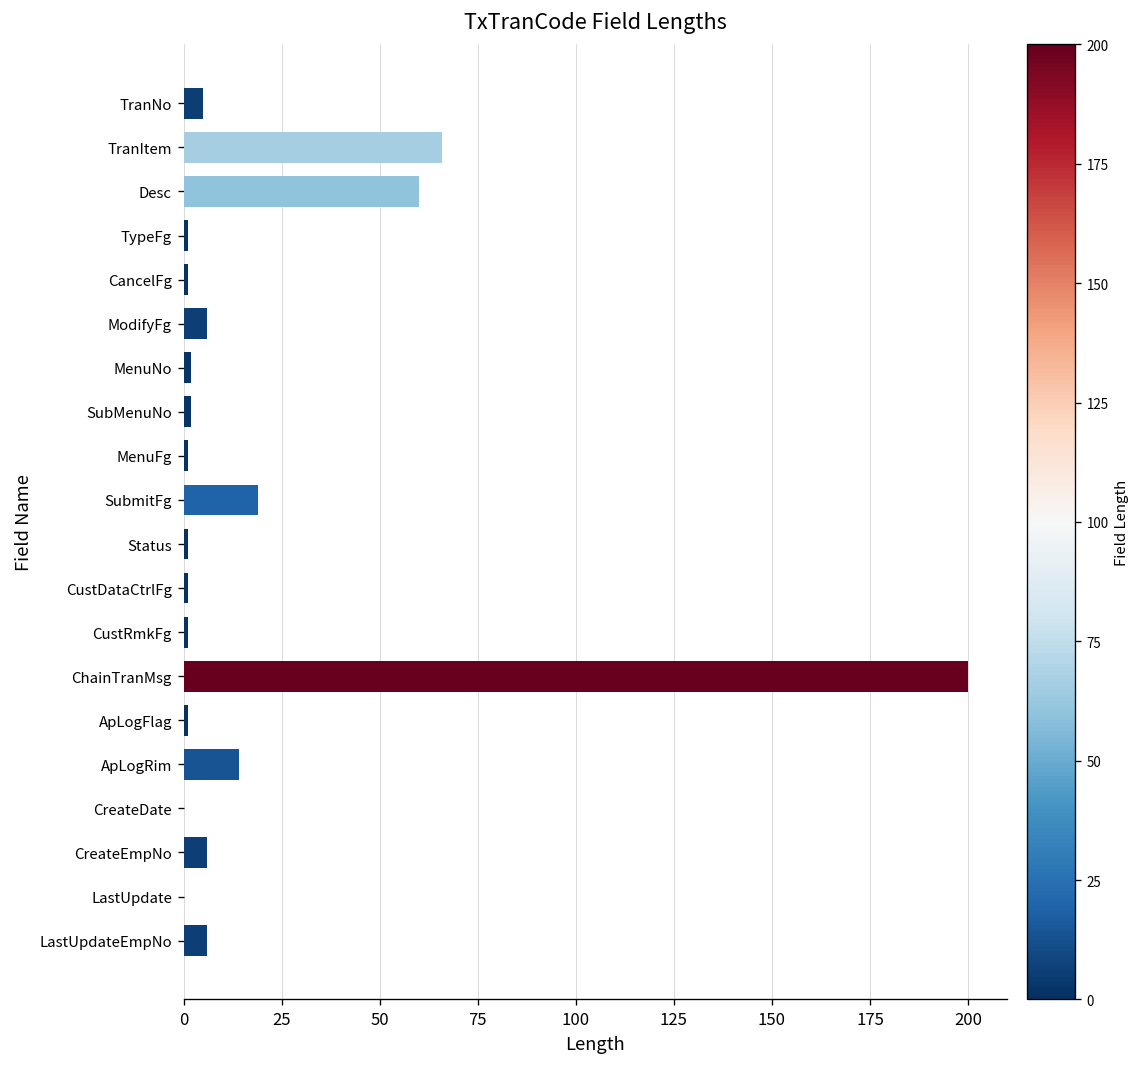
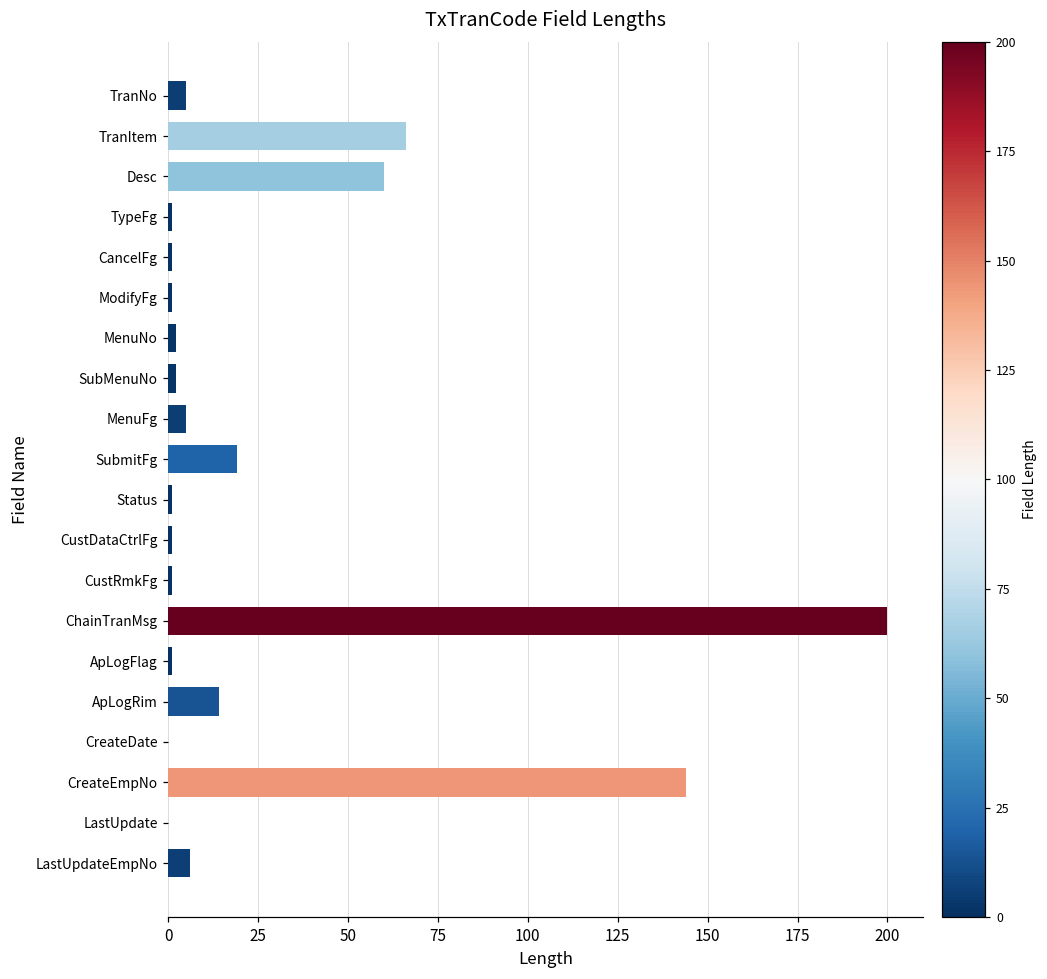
ModifyFg: 6 -> 1
MenuFg: 1 -> 5
CreateEmpNo: 6 -> 144
